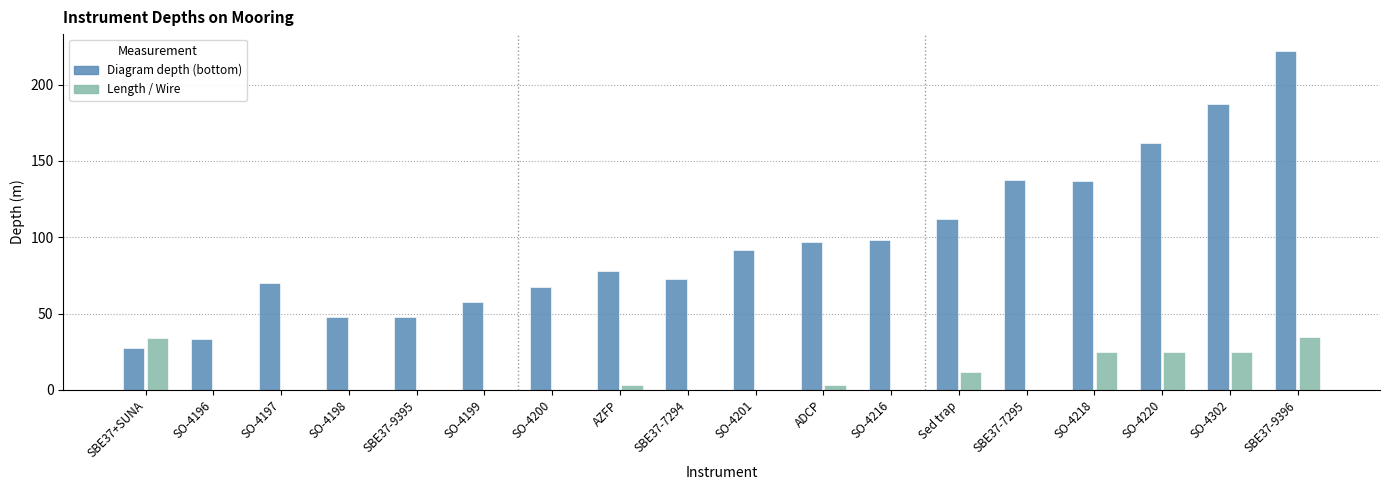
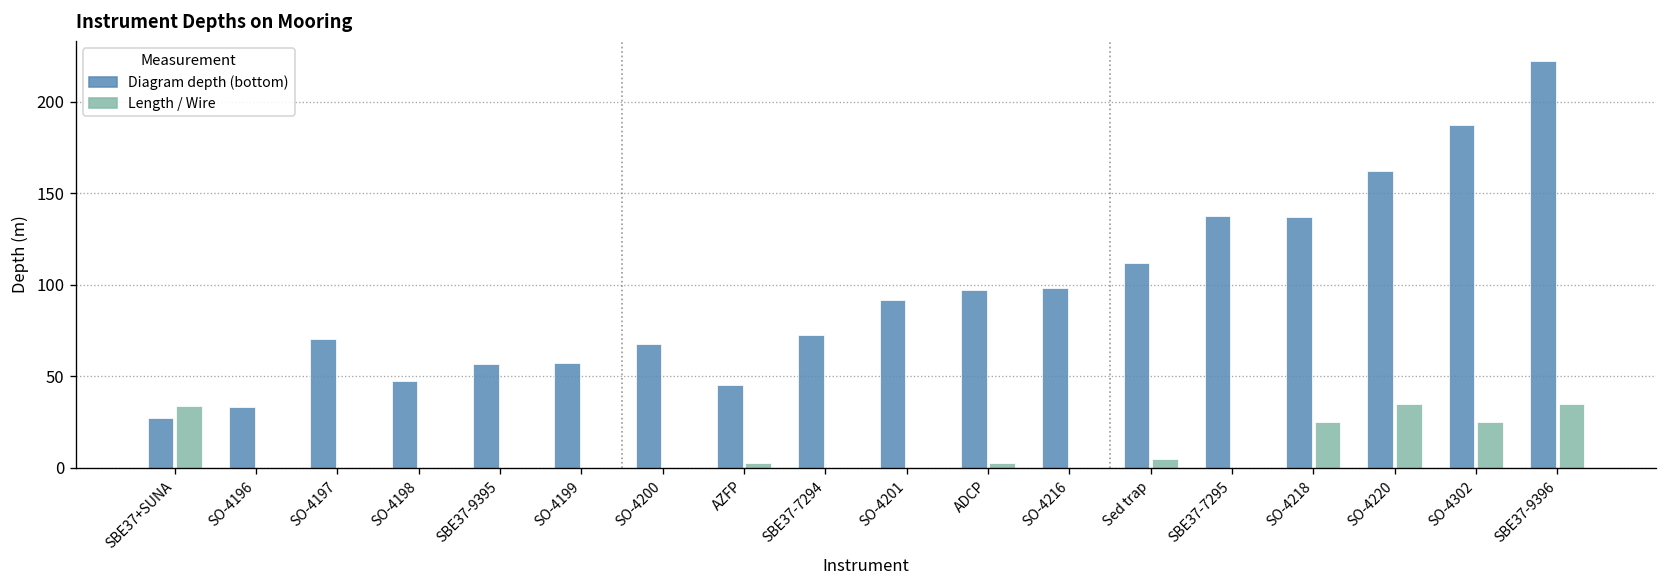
Diagram depth (bottom), SBE37-9395: 48 -> 57
Diagram depth (bottom), AZFP: 78 -> 46
Length / Wire, Sed trap: 12 -> 5
Length / Wire, SO-4220: 25 -> 35
